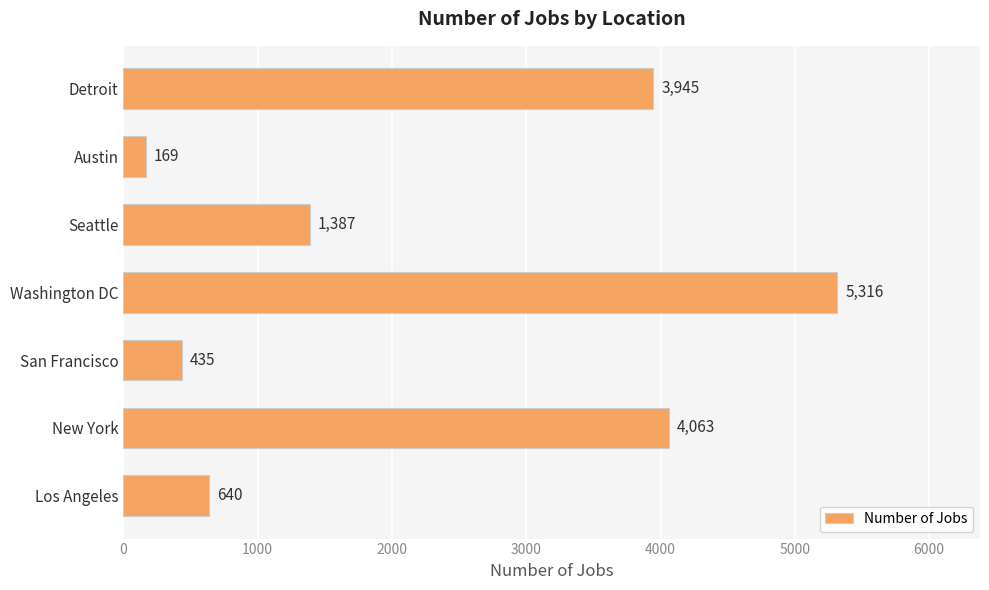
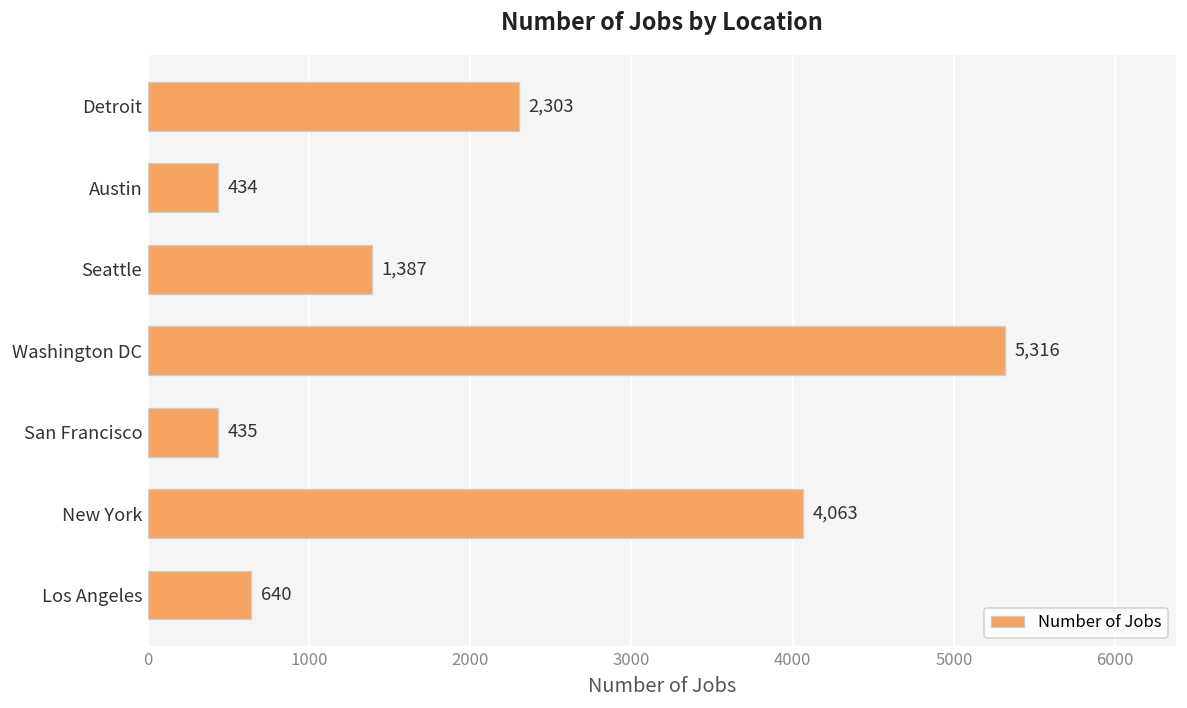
Detroit: 3,945 -> 2,303
Austin: 169 -> 434
